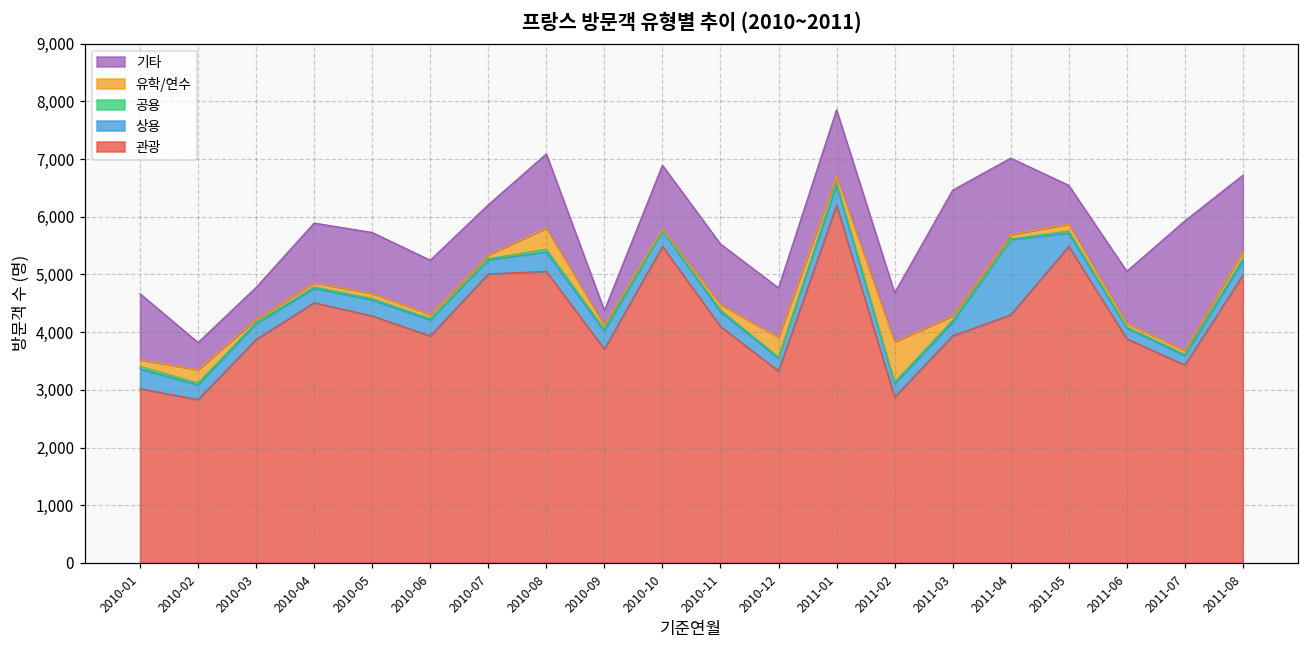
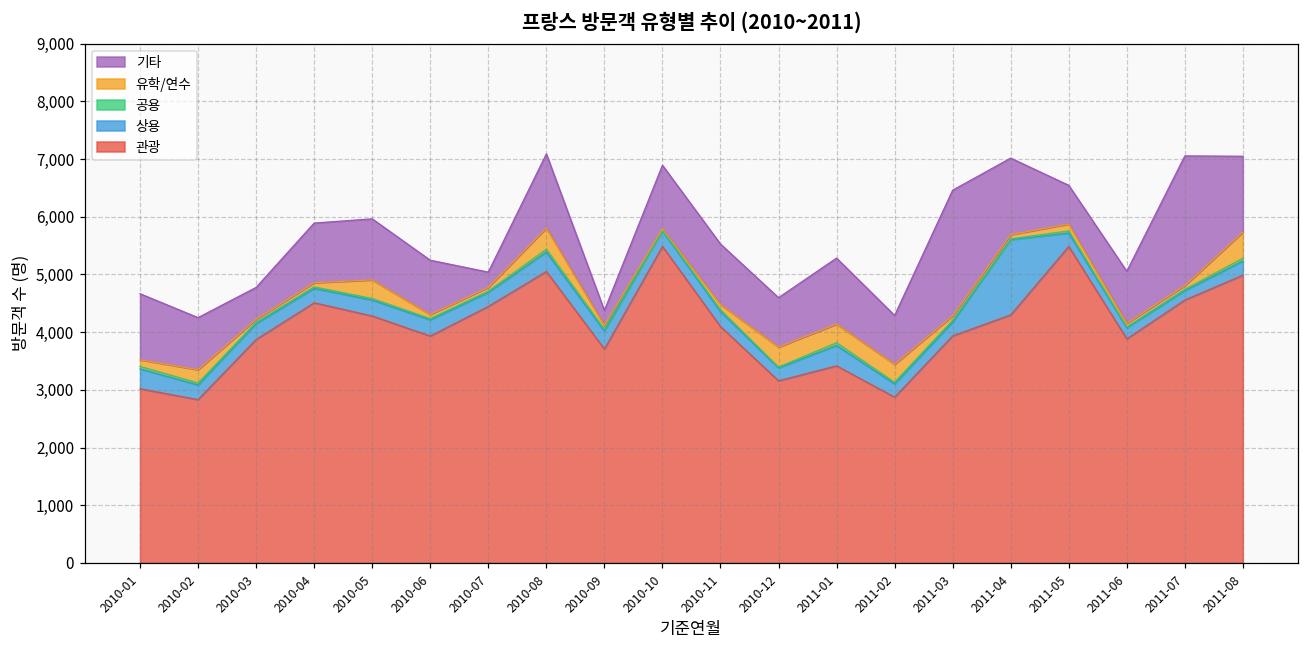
기타, 2010-02: 500 -> 900
유학/연수, 2010-05: 100 -> 300
관광, 2010-07: 5,000 -> 4,400
기타, 2010-07: 900 -> 300
관광, 2010-12: 3,300 -> 3,200
관광, 2011-01: 6,200 -> 3,400
유학/연수, 2011-01: 100 -> 300
유학/연수, 2011-02: 700 -> 300
관광, 2011-07: 3,400 -> 4,600
유학/연수, 2011-08: 100 -> 500
